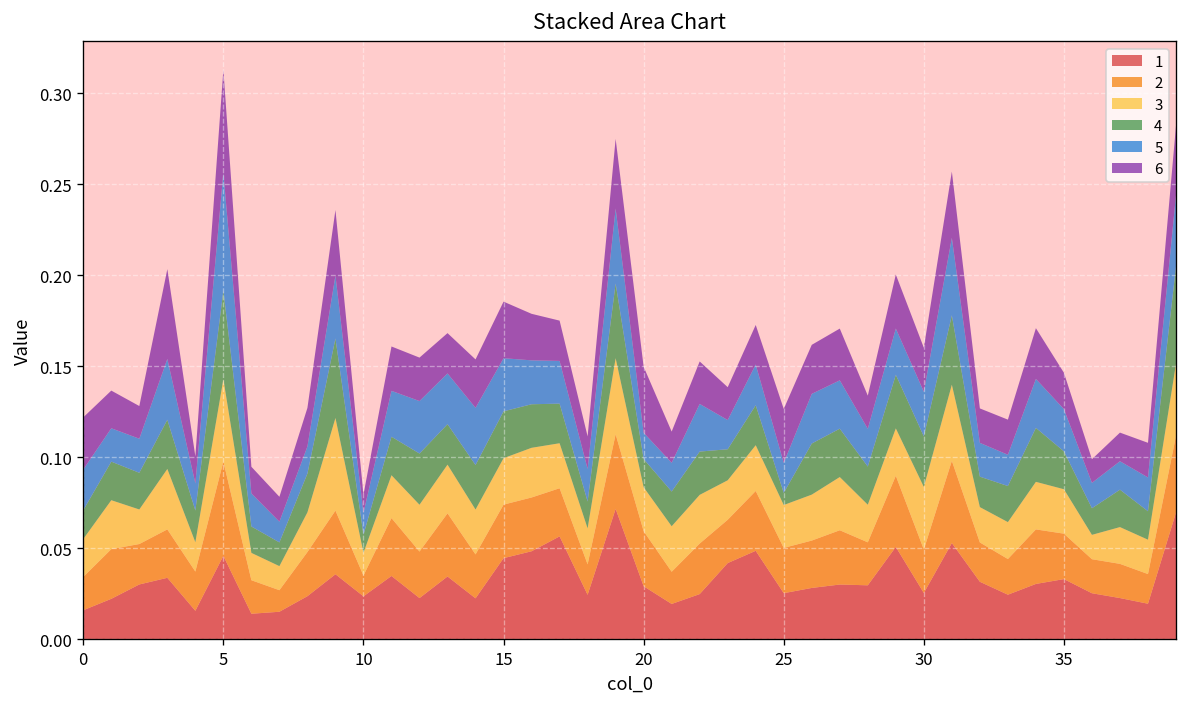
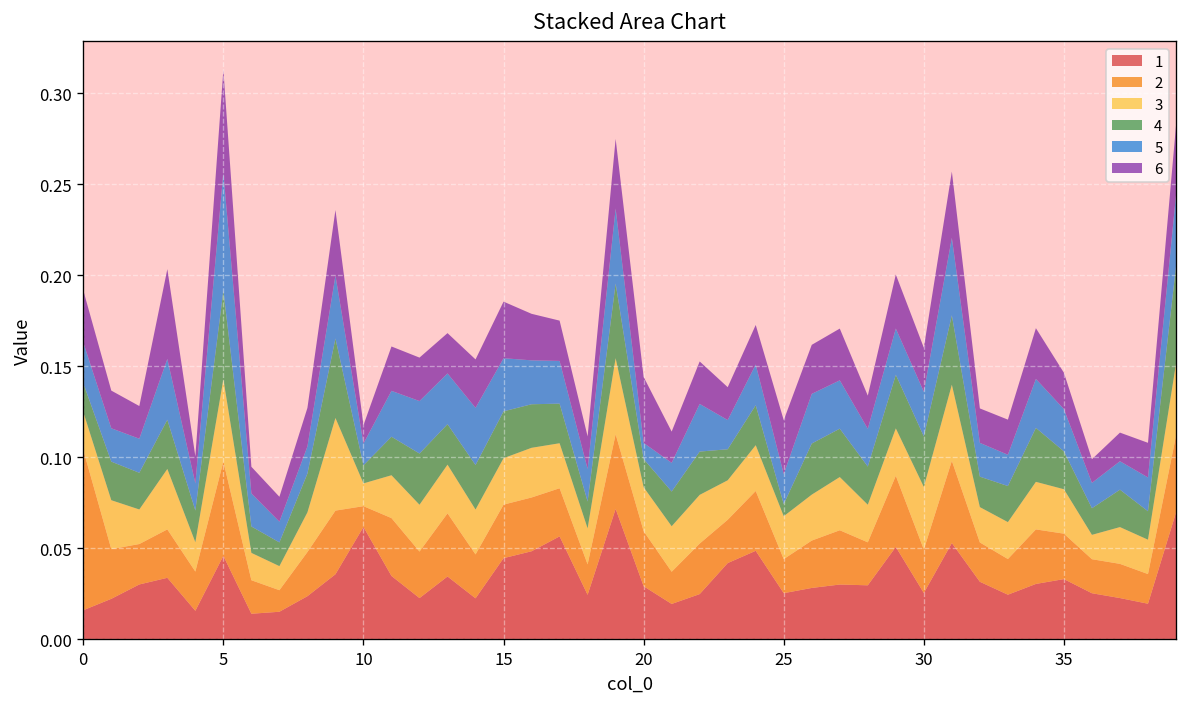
2, 0: 0.018 -> 0.088
1, 10: 0.024 -> 0.062
5, 20: 0.014 -> 0.009
2, 25: 0.025 -> 0.019
